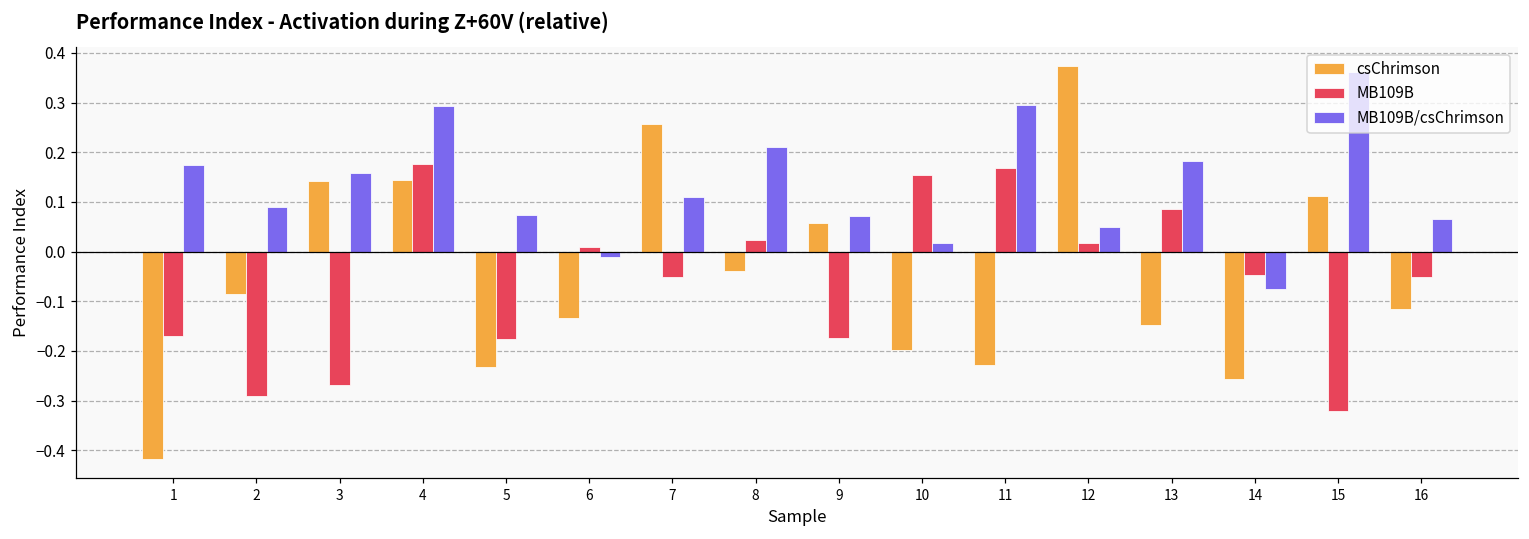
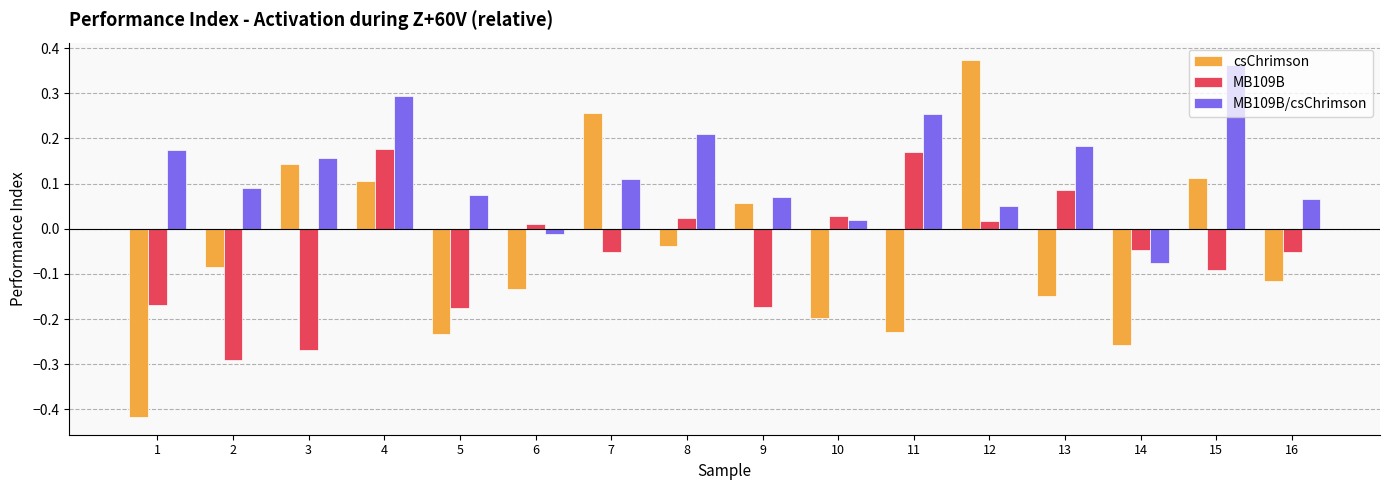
csChrimson, 4: 0.14 -> 0.11
MB109B, 10: 0.15 -> 0.03
MB109B/csChrimson, 11: 0.30 -> 0.25
MB109B, 15: -0.32 -> -0.09
